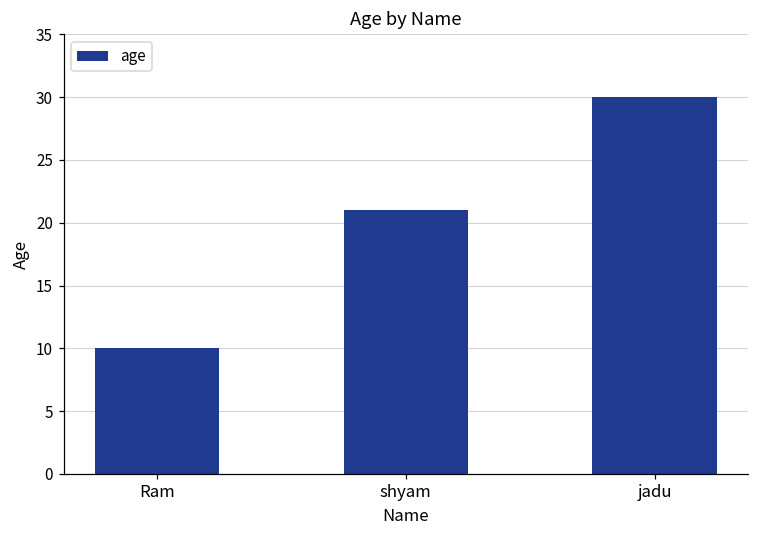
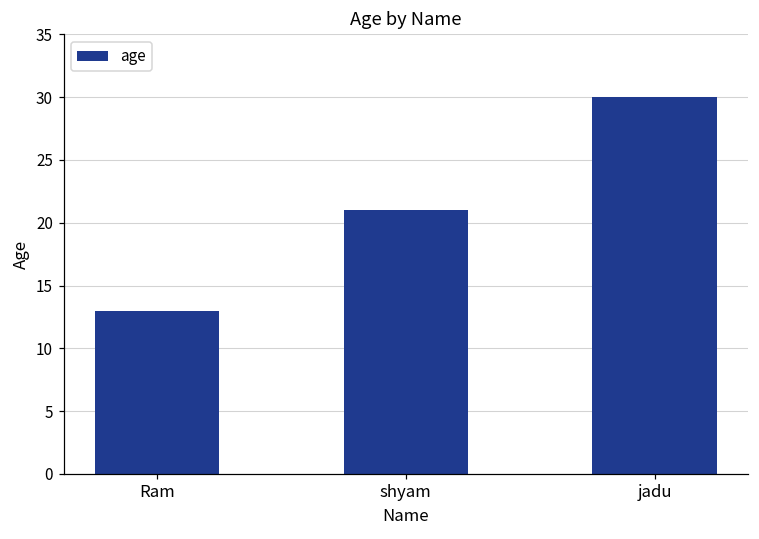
Ram: 10 -> 13
